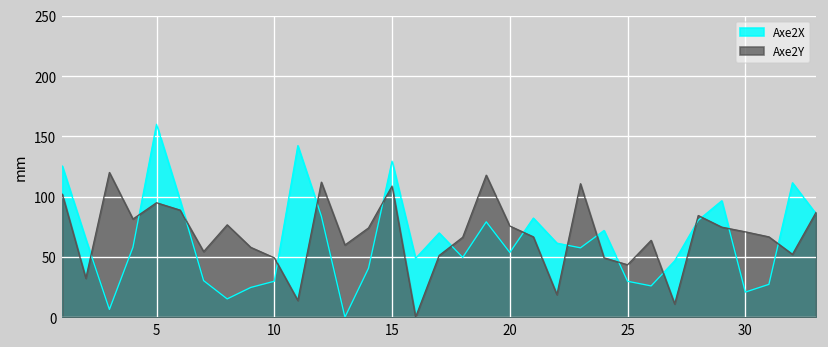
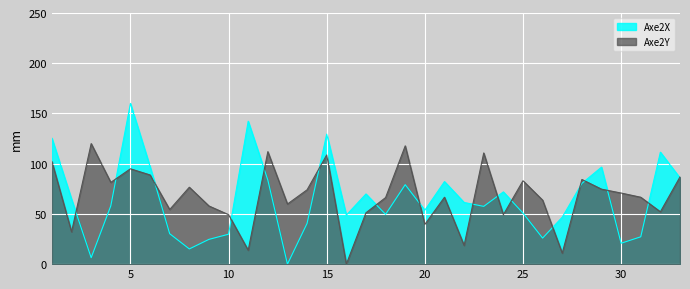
Axe2Y, 20: 76 -> 40
Axe2X, 25: 30 -> 51
Axe2Y, 25: 43 -> 83
